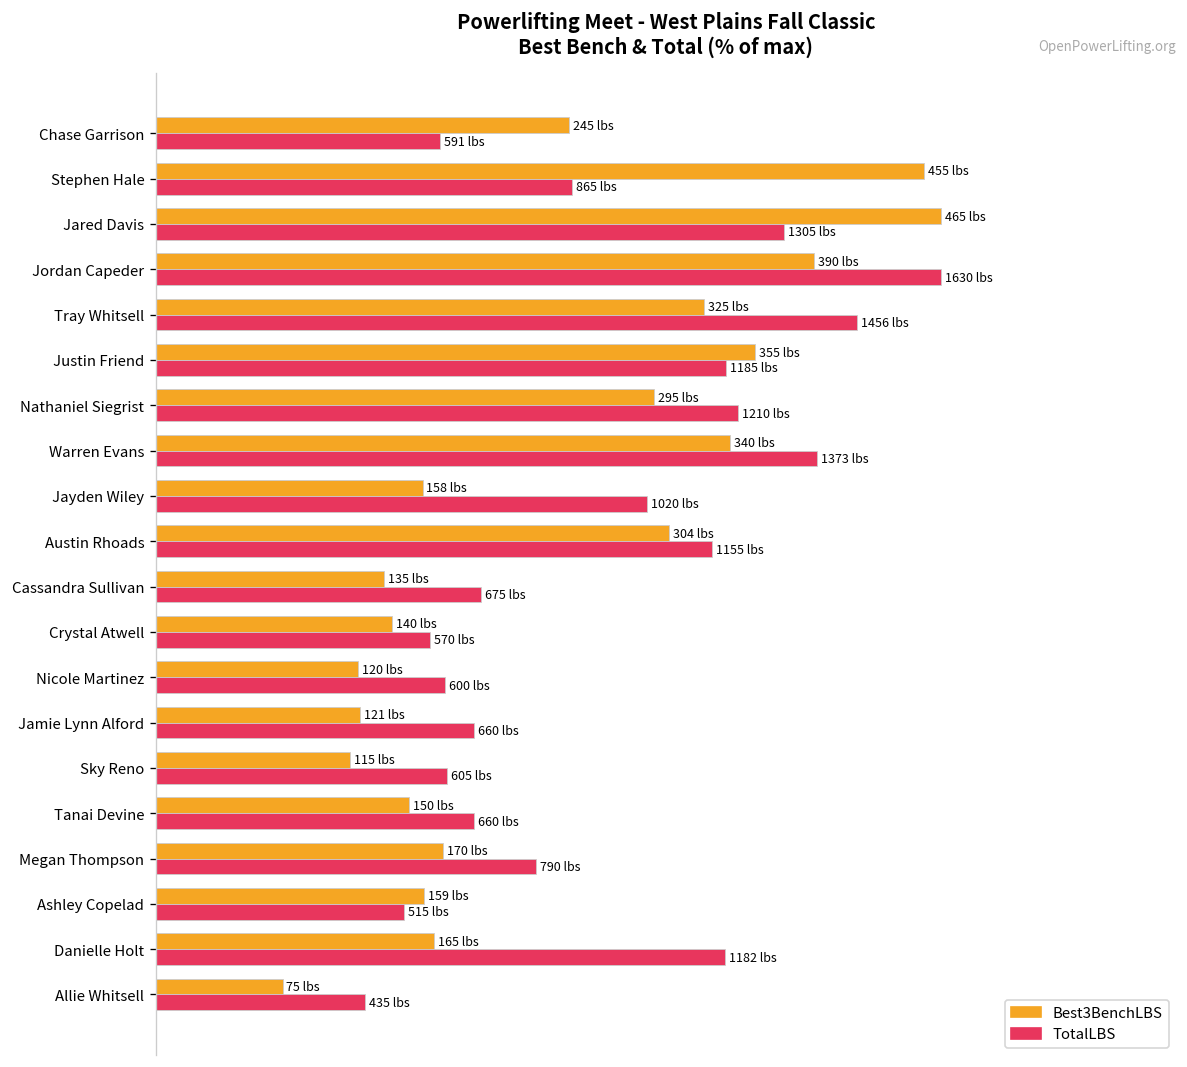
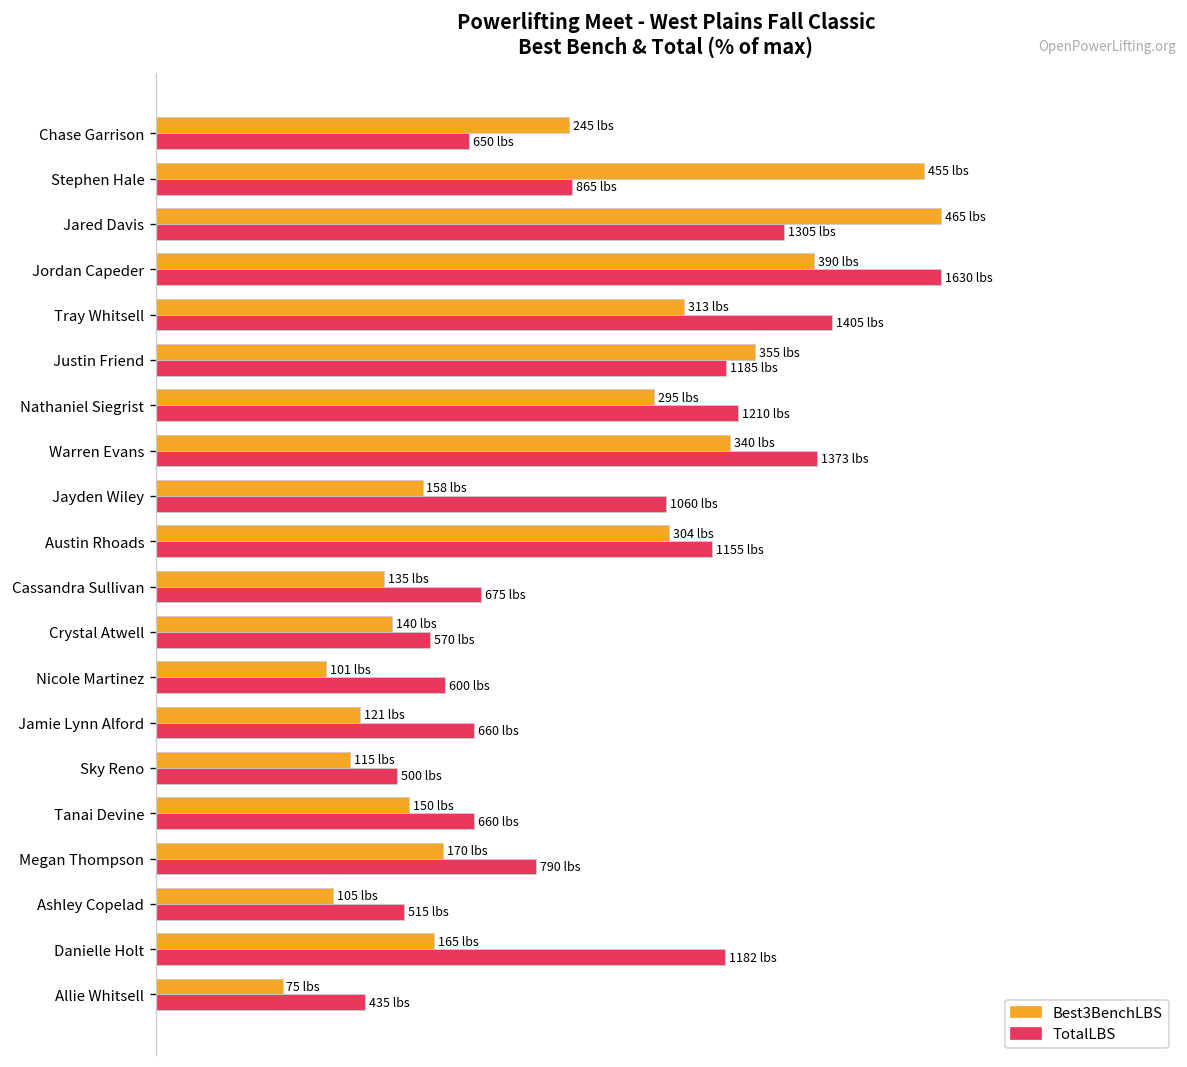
TotalLBS, Chase Garrison: 591 -> 650
Best3BenchLBS, Tray Whitsell: 325 -> 313
TotalLBS, Tray Whitsell: 1456 -> 1405
TotalLBS, Jayden Wiley: 1020 -> 1060
Best3BenchLBS, Nicole Martinez: 120 -> 101
TotalLBS, Sky Reno: 605 -> 500
Best3BenchLBS, Ashley Copelad: 159 -> 105
